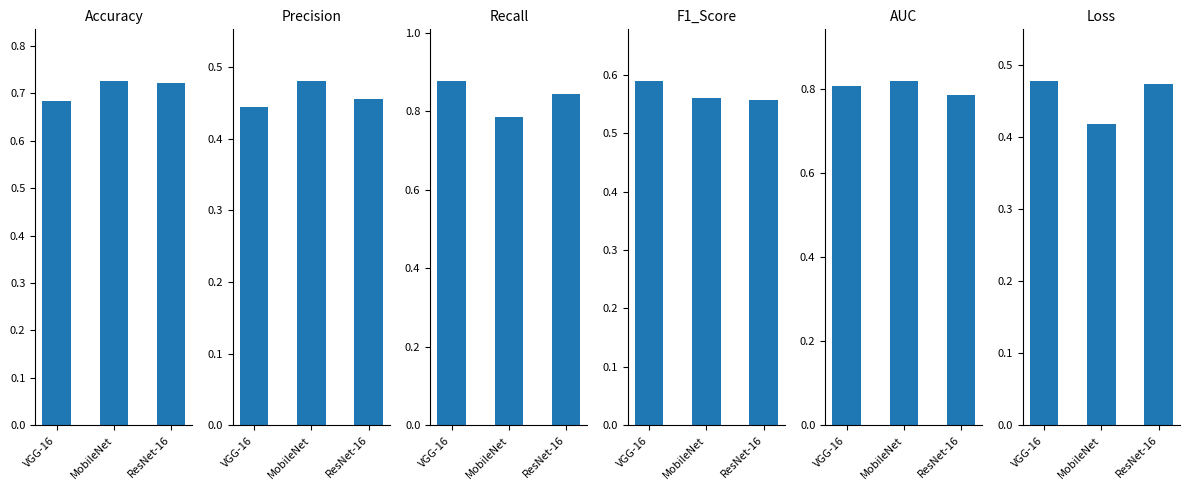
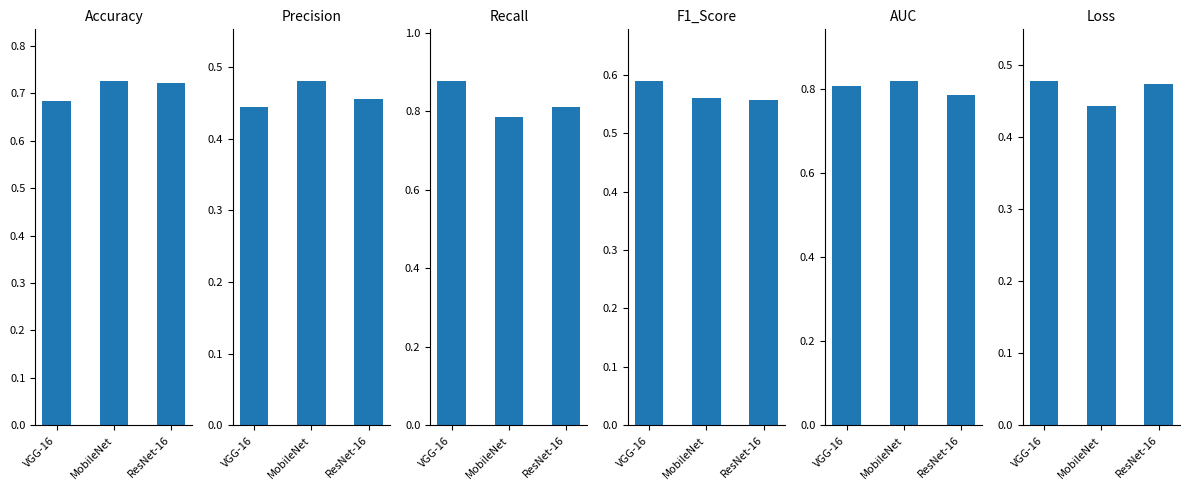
Recall, ResNet-16: 0.84 -> 0.81
Loss, MobileNet: 0.42 -> 0.44
